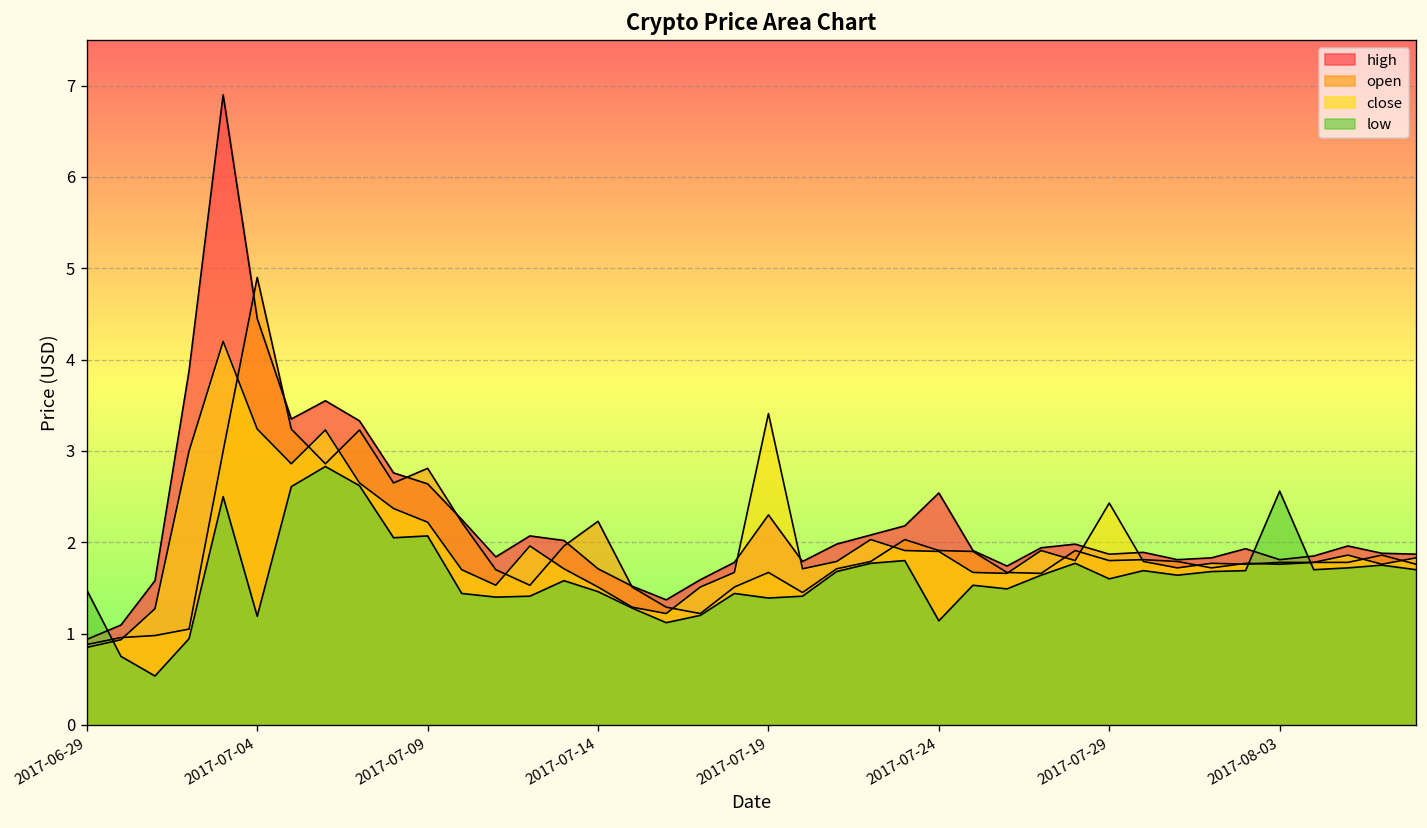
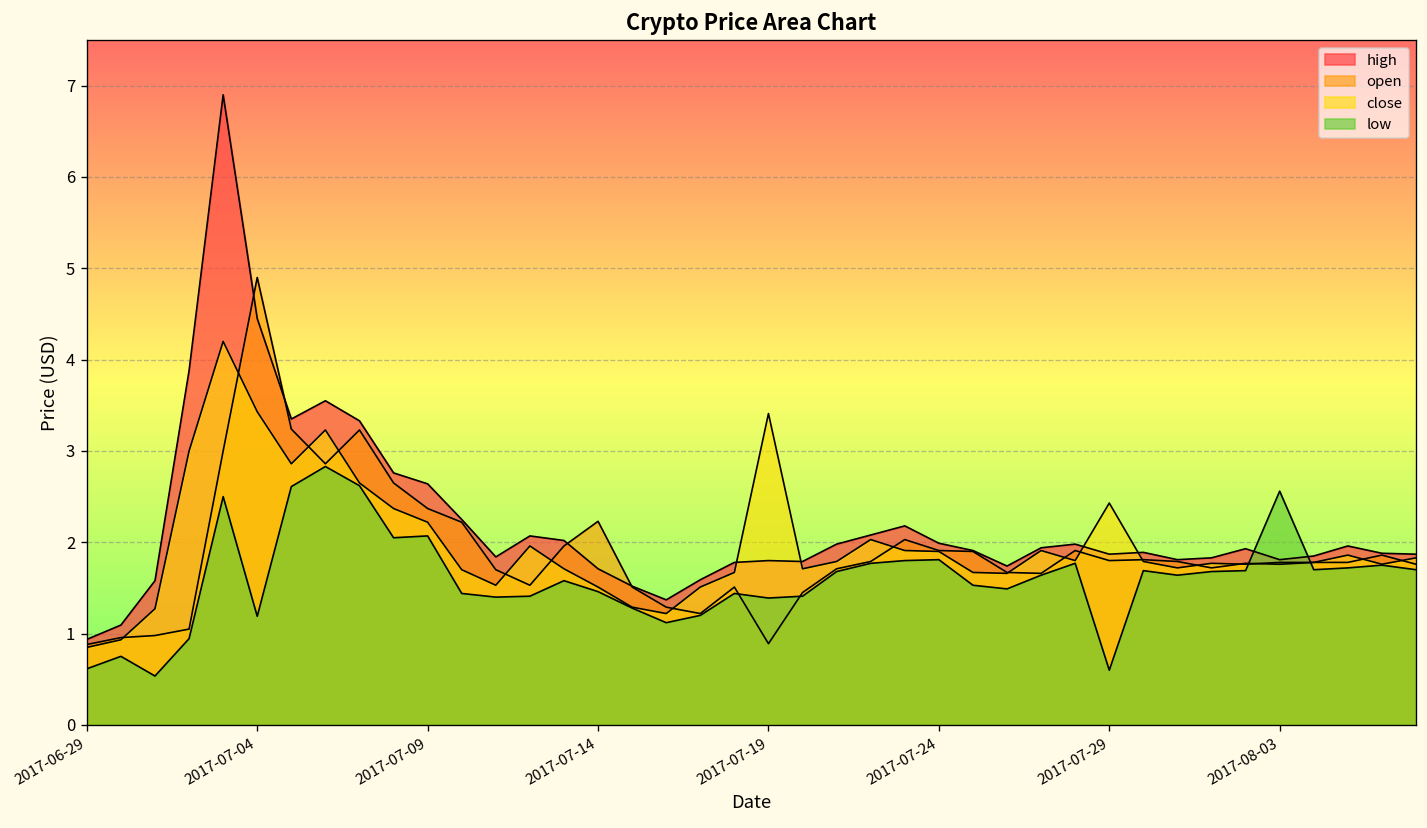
low, 2017-06-29: 1.5 -> 0.6
close, 2017-07-04: 3.2 -> 3.4
open, 2017-07-09: 2.8 -> 2.4
high, 2017-07-19: 2.3 -> 1.8
open, 2017-07-19: 1.7 -> 0.9
high, 2017-07-24: 2.5 -> 2.0
low, 2017-07-24: 1.1 -> 1.8
low, 2017-07-29: 1.6 -> 0.6
